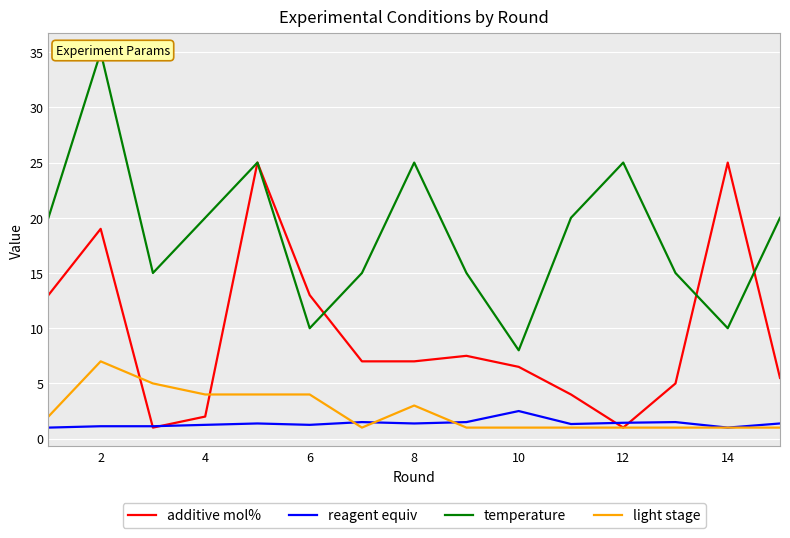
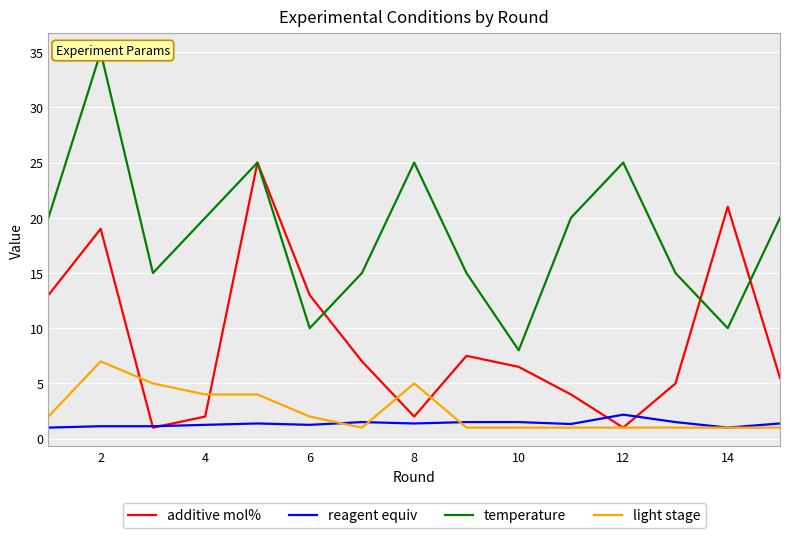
light stage, 6: 4 -> 2
additive mol%, 8: 7 -> 2
light stage, 8: 3 -> 5
reagent equiv, 10: 2.5 -> 1.5
reagent equiv, 12: 1.4 -> 2.2
additive mol%, 14: 25 -> 21
